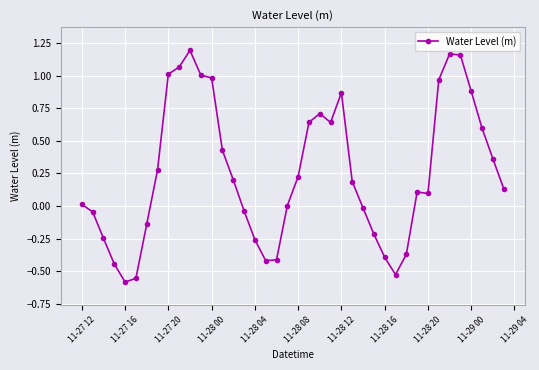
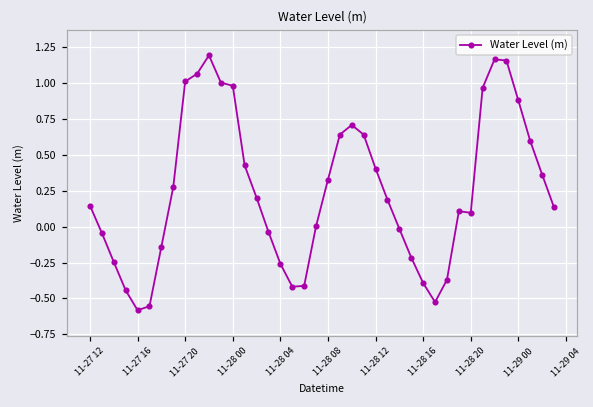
11-27 12: 0.01 -> 0.15
11-28 08: 0.23 -> 0.33
11-28 12: 0.87 -> 0.41
